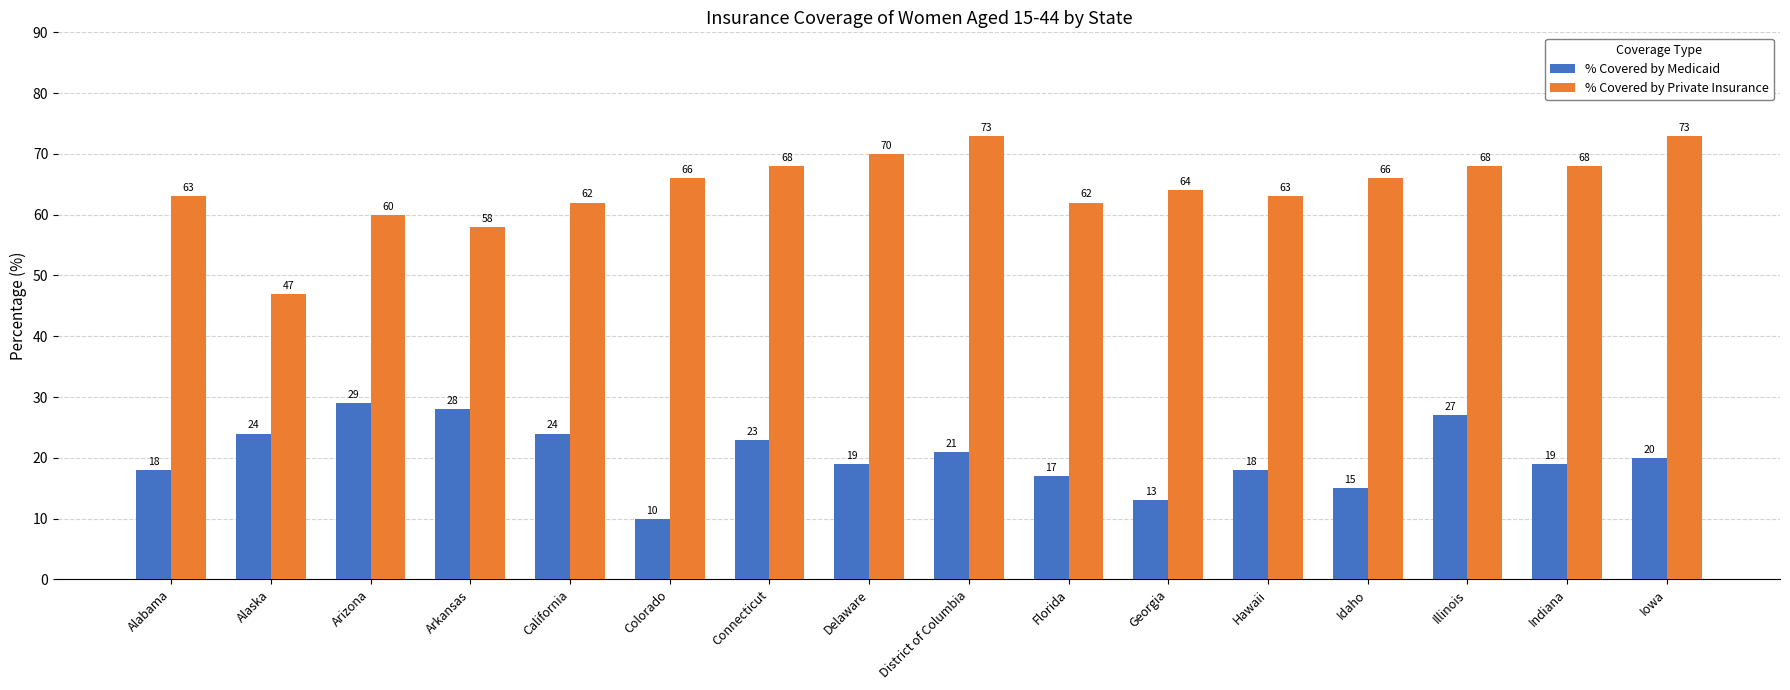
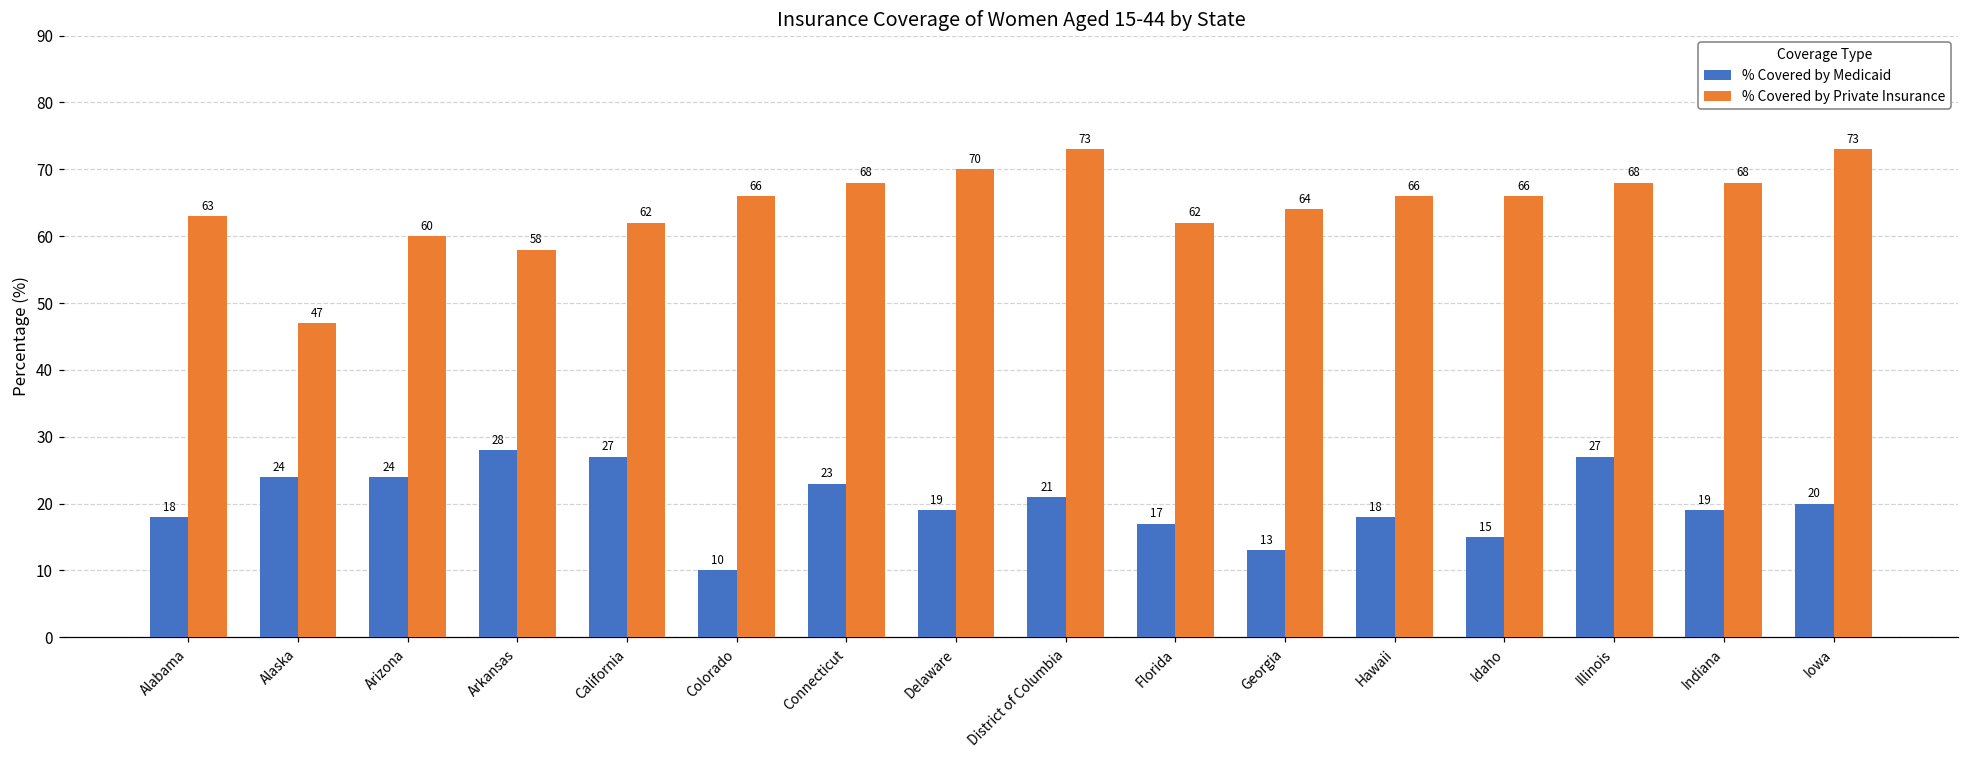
% Covered by Medicaid, Arizona: 29 -> 24
% Covered by Medicaid, California: 24 -> 27
% Covered by Private Insurance, Hawaii: 63 -> 66
